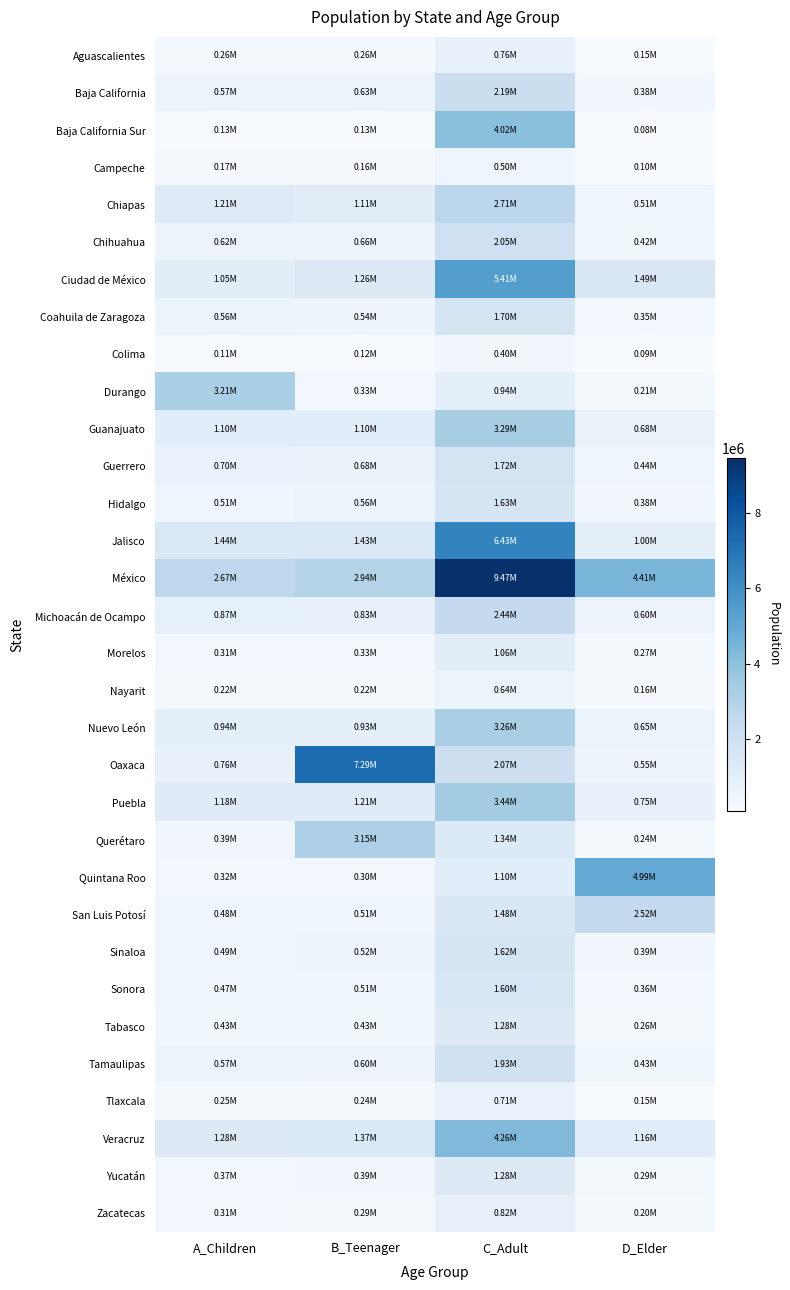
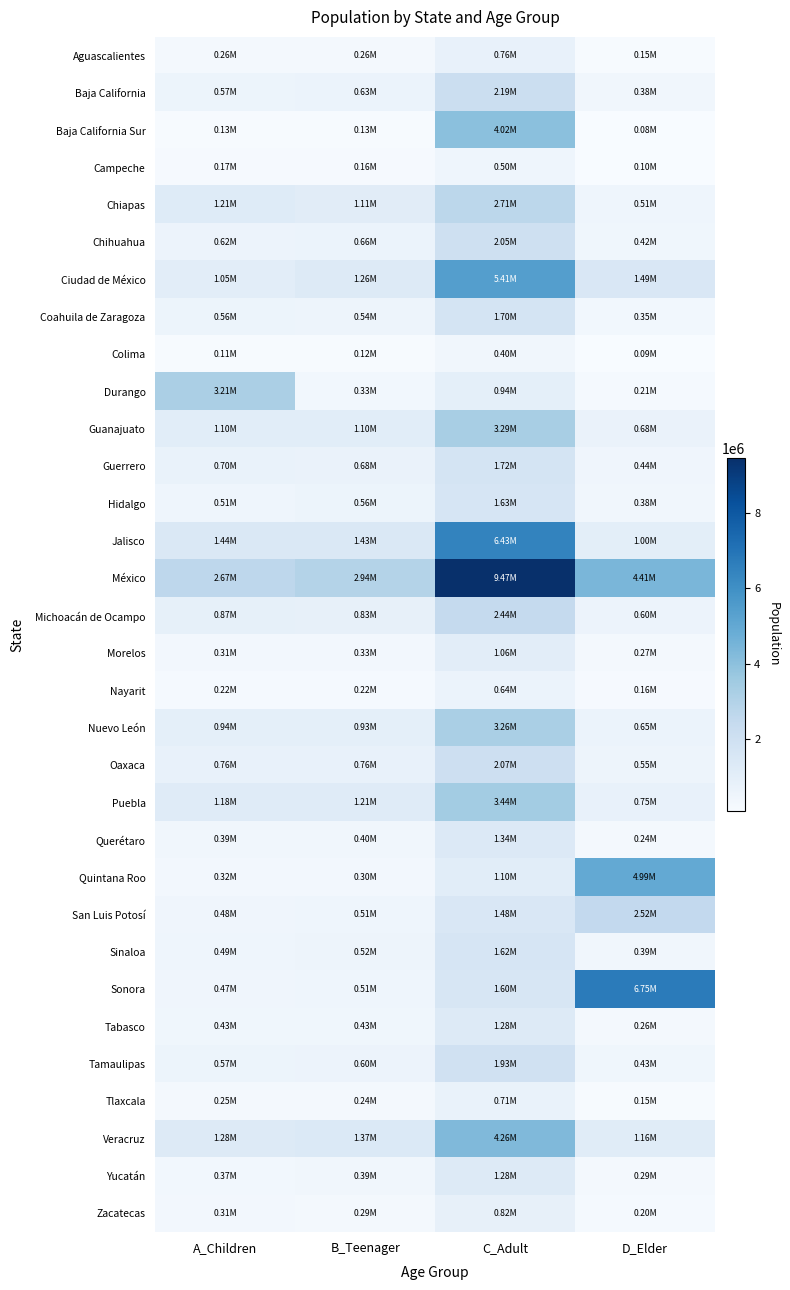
Oaxaca, B_Teenager: 7.29M -> 0.76M
Querétaro, B_Teenager: 3.15M -> 0.40M
Sonora, D_Elder: 0.36M -> 6.75M
